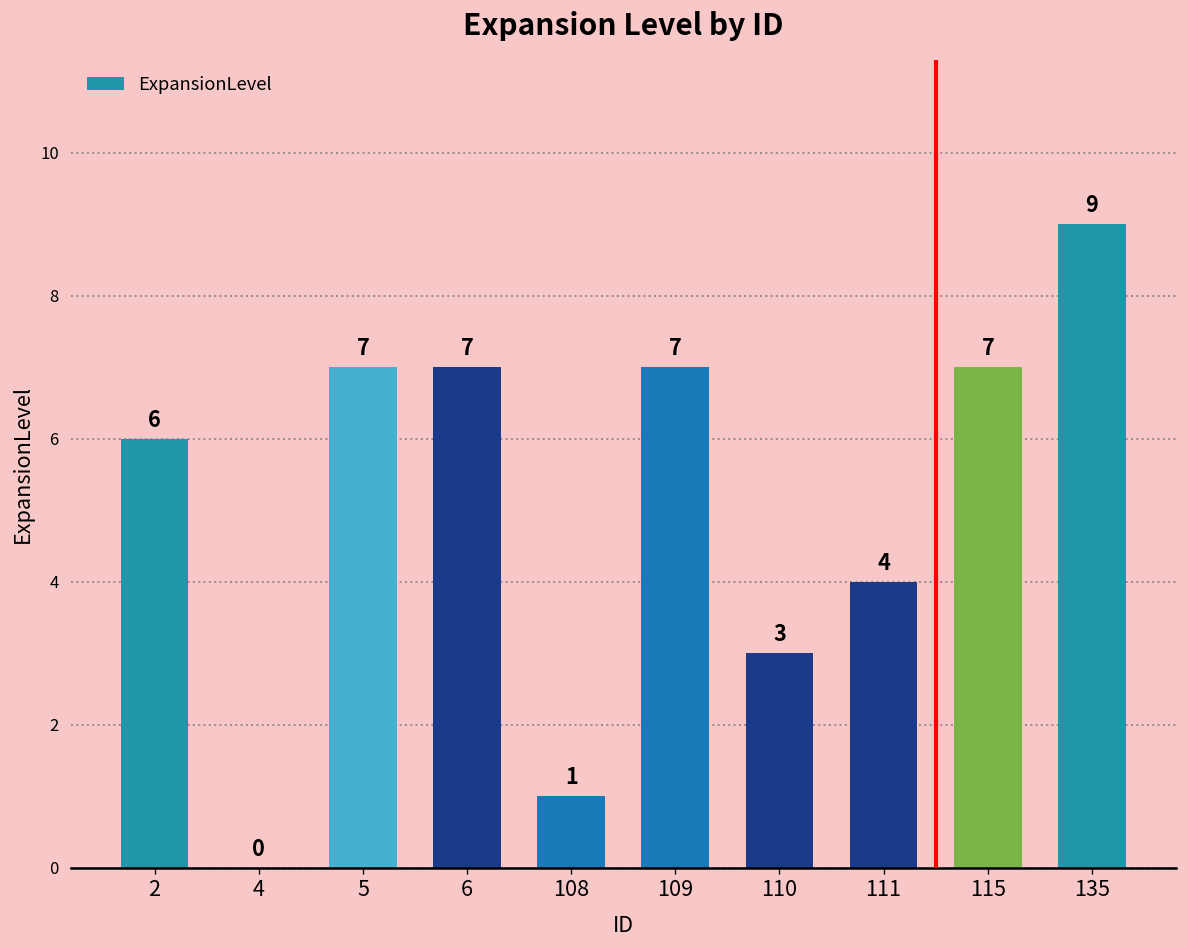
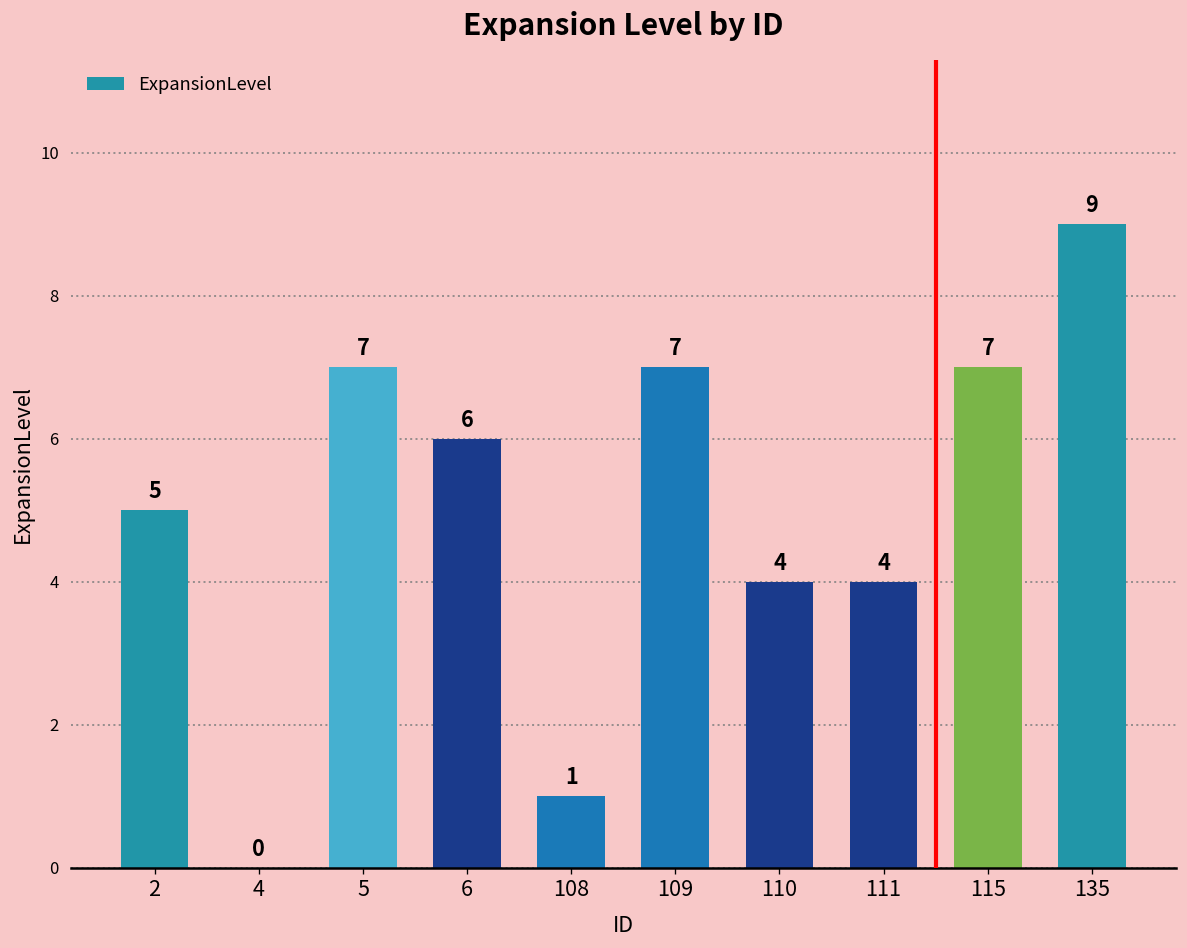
2: 6 -> 5
6: 7 -> 6
110: 3 -> 4
